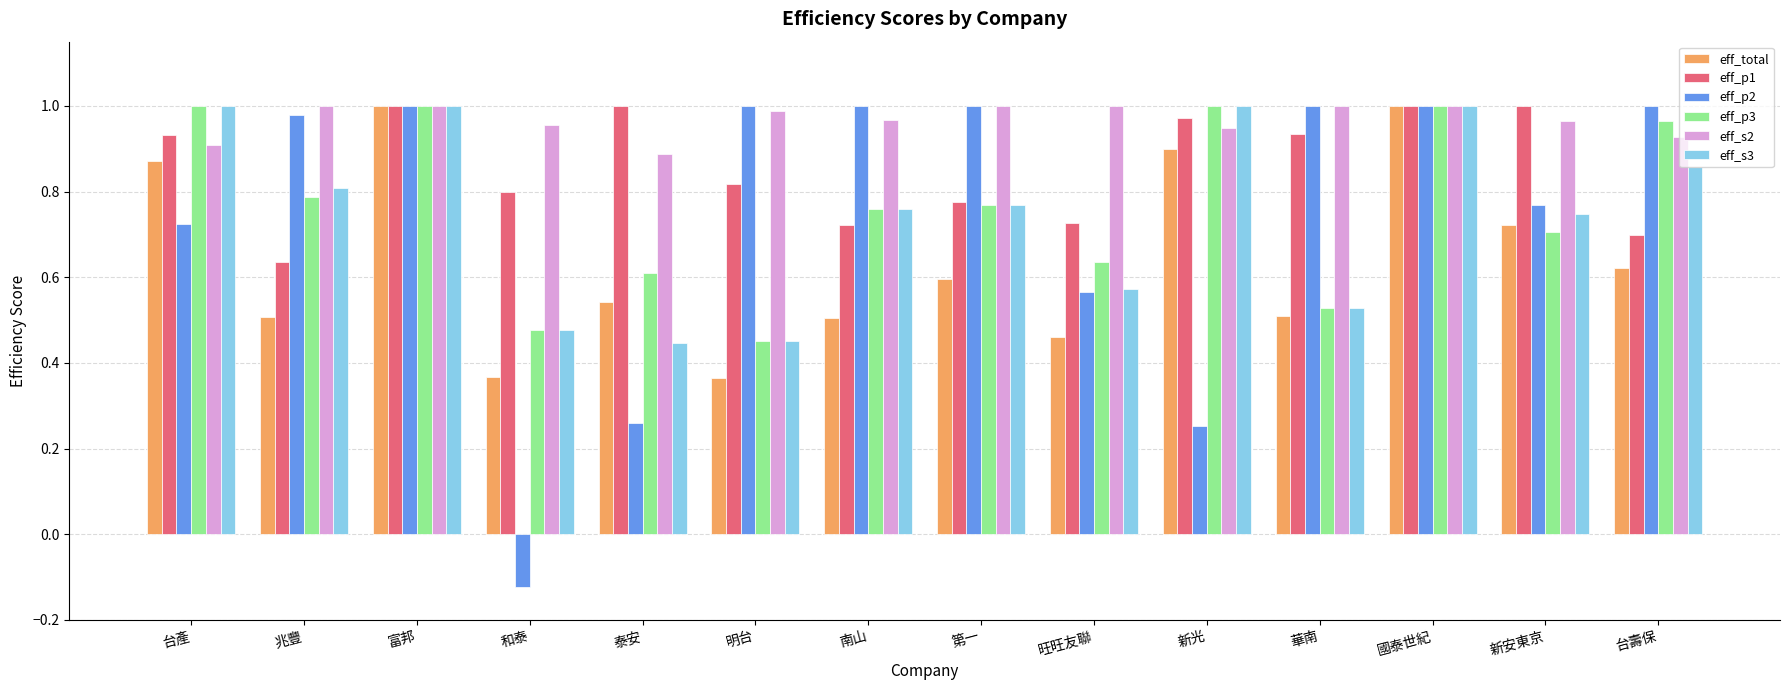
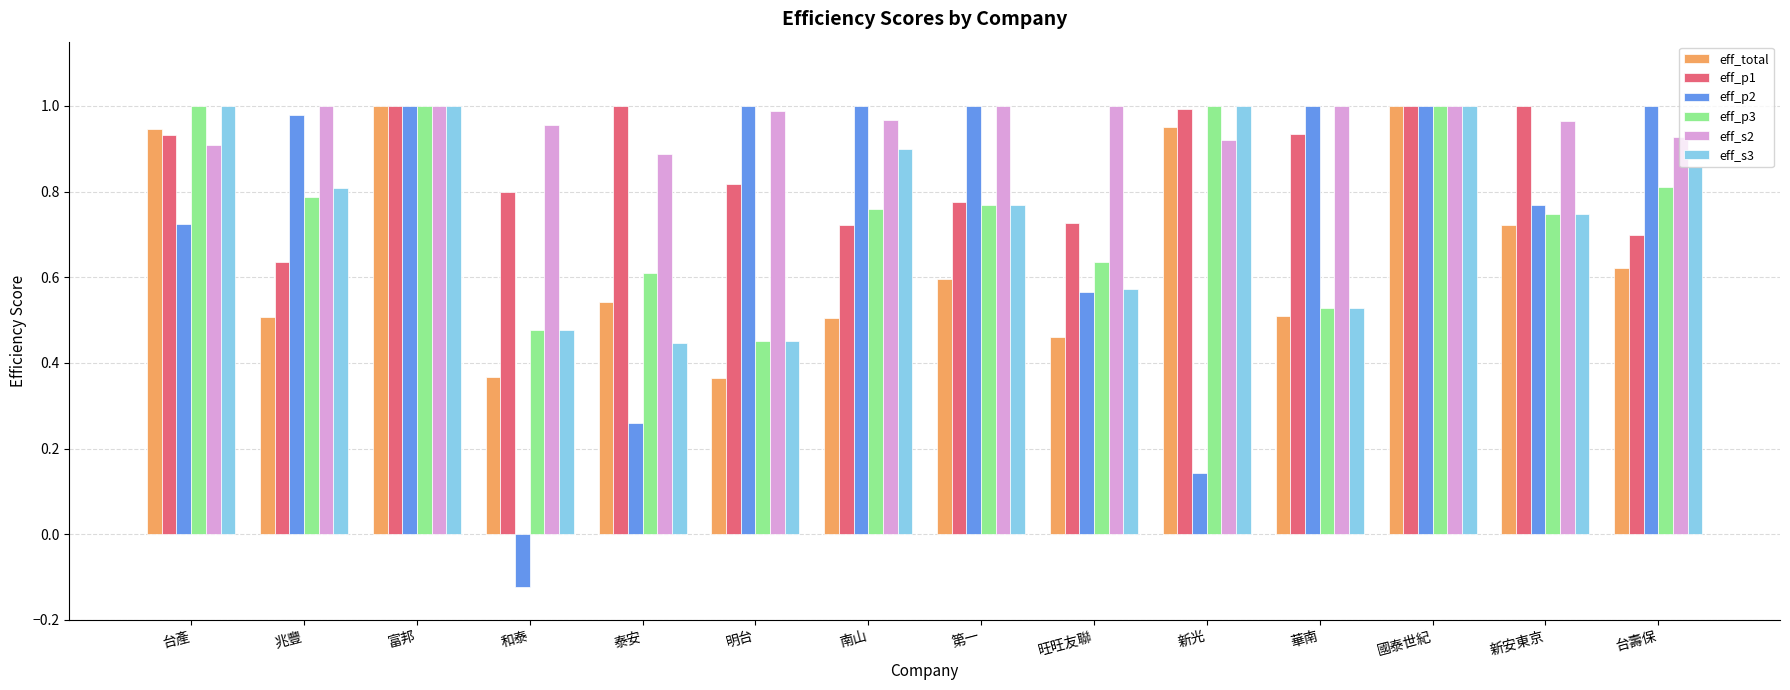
eff_total, 台產: 0.87 -> 0.95
eff_s3, 南山: 0.76 -> 0.90
eff_total, 新光: 0.90 -> 0.95
eff_p1, 新光: 0.97 -> 0.99
eff_p2, 新光: 0.25 -> 0.14
eff_s2, 新光: 0.95 -> 0.92
eff_p3, 新安東京: 0.71 -> 0.75
eff_p3, 台壽保: 0.97 -> 0.81
